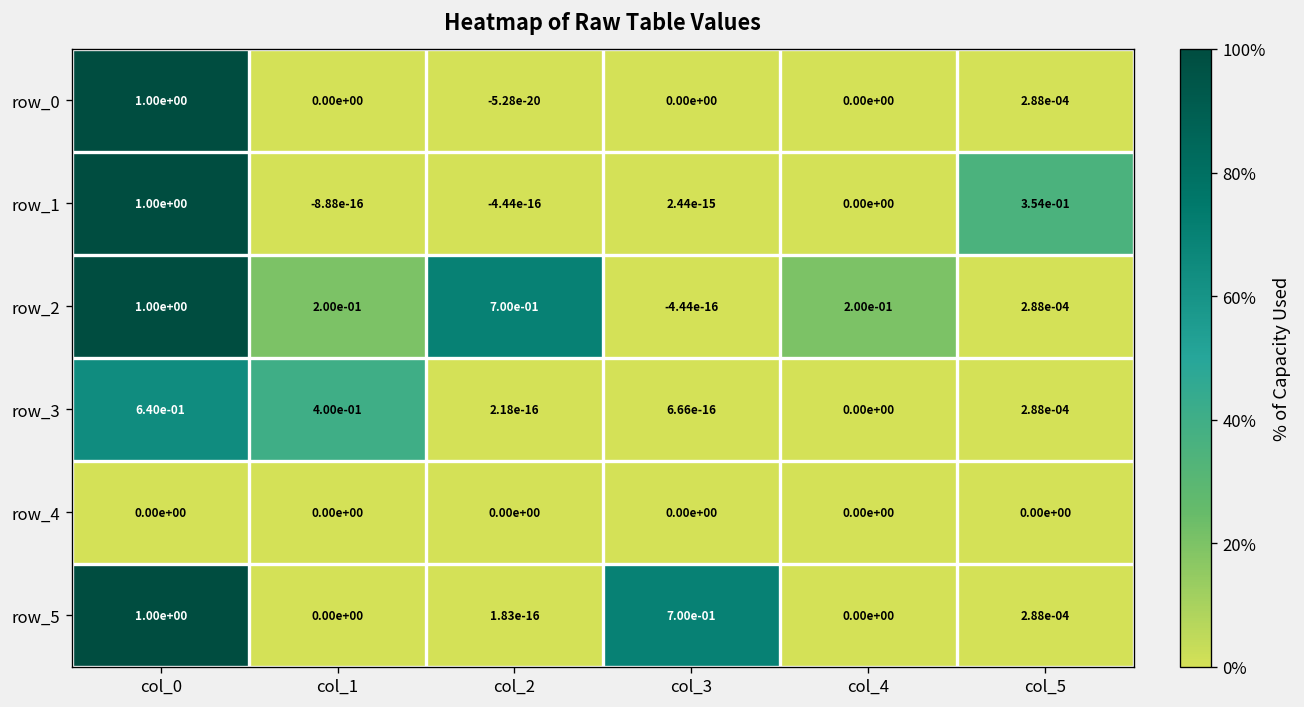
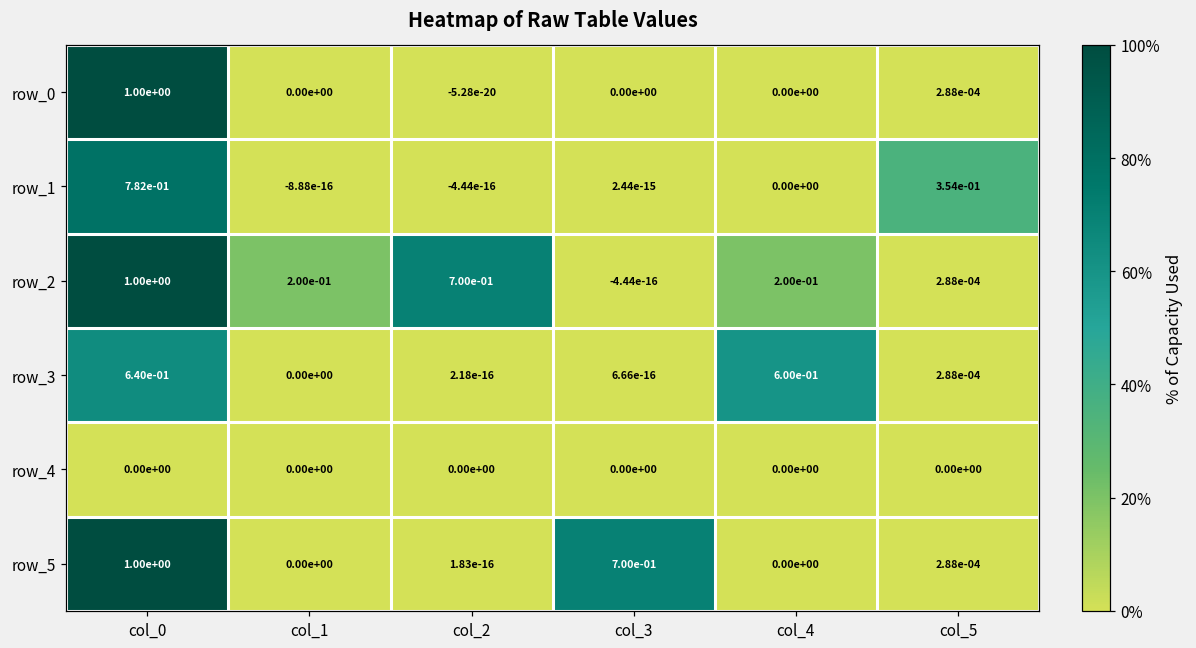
row_1, col_0: 1.00e+00 -> 7.82e-01
row_3, col_1: 4.00e-01 -> 0.00e+00
row_3, col_4: 0.00e+00 -> 6.00e-01
